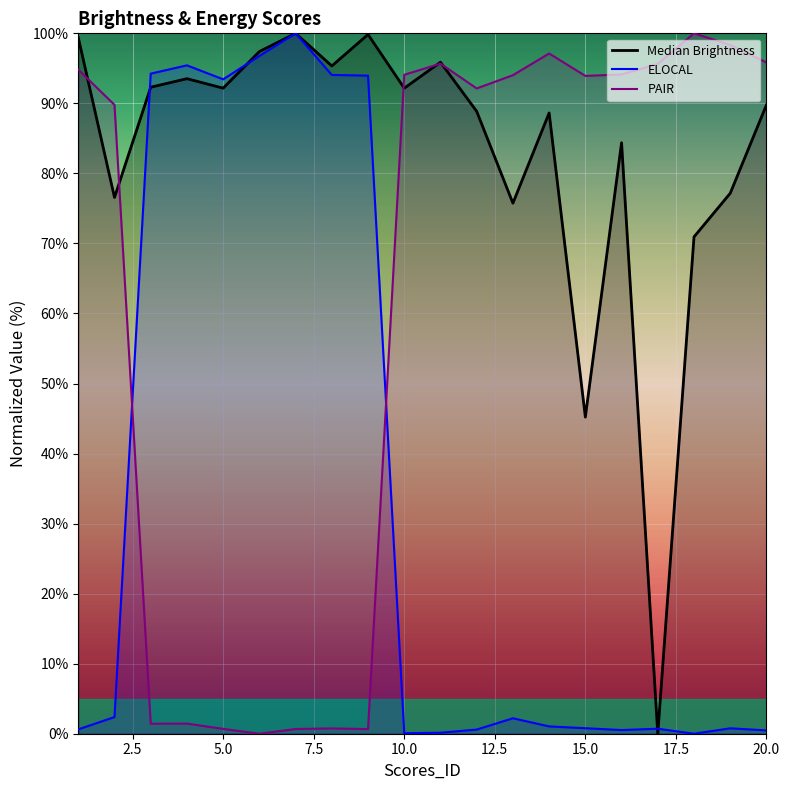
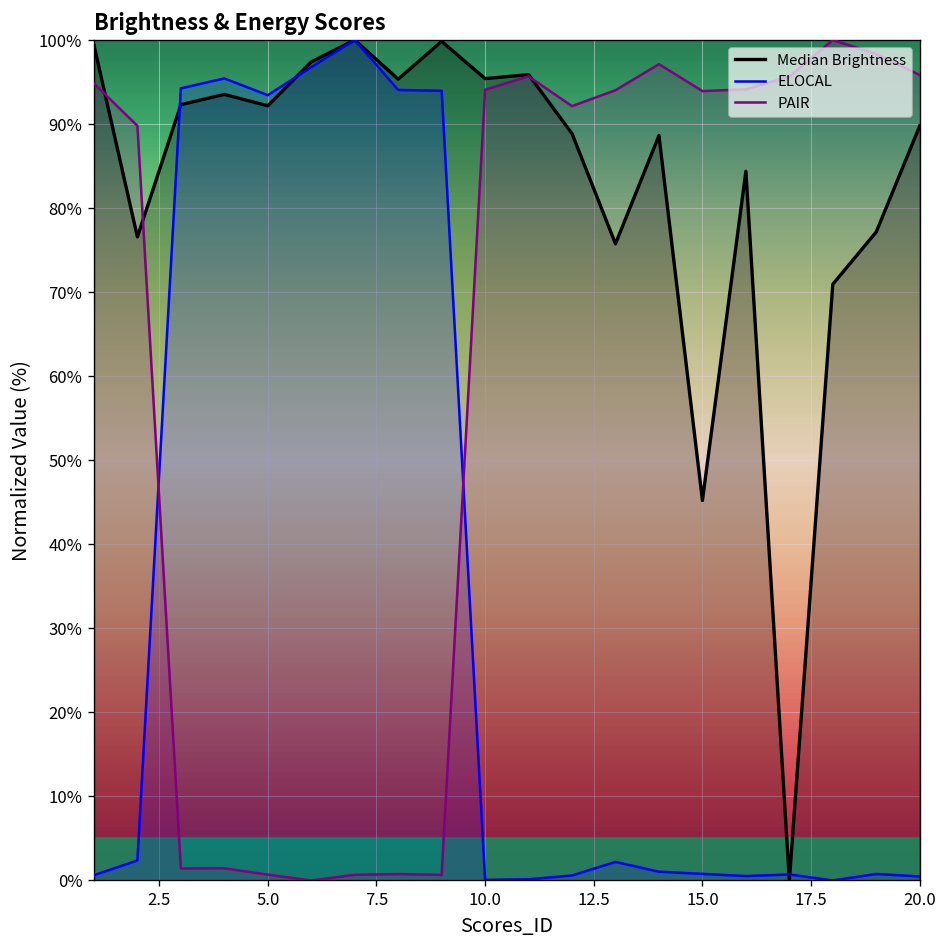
Median Brightness, 10.0: 92% -> 95%
